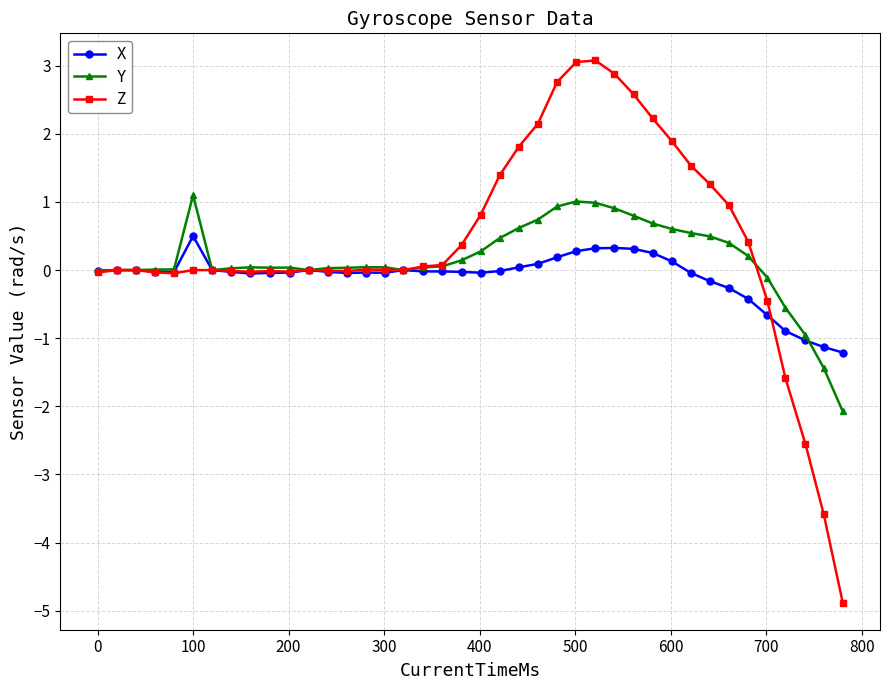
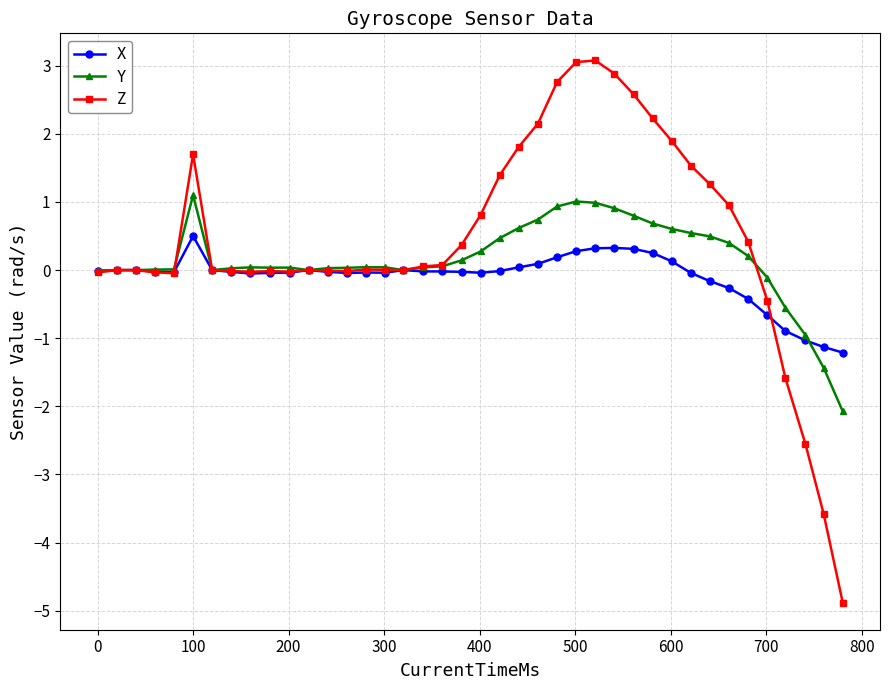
Z, 100: 0.0 -> 1.7
